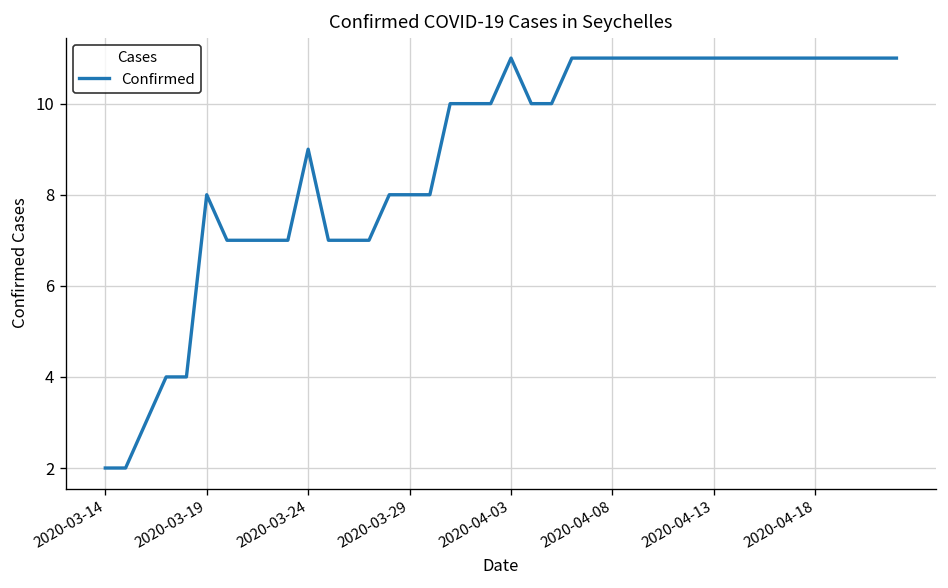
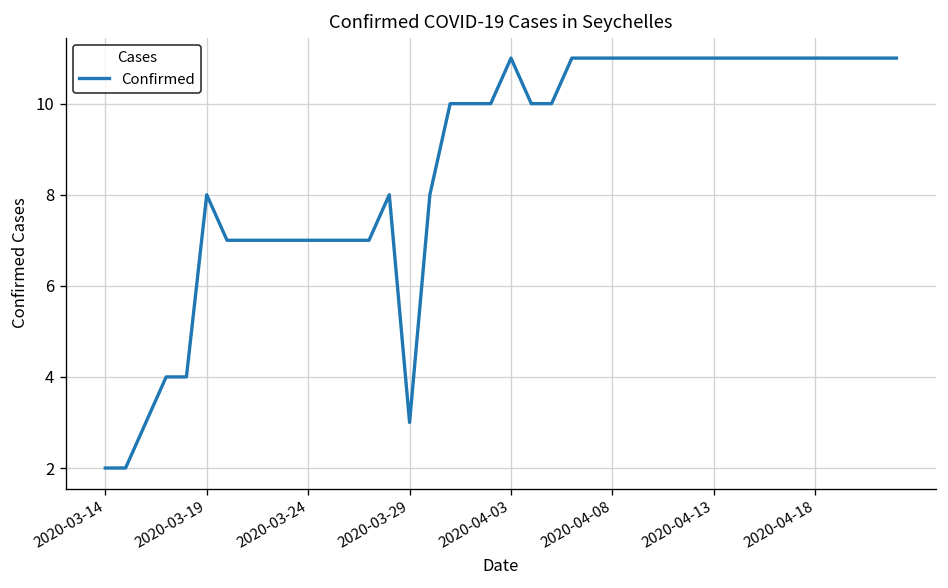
2020-03-24: 9 -> 7
2020-03-29: 8 -> 3
